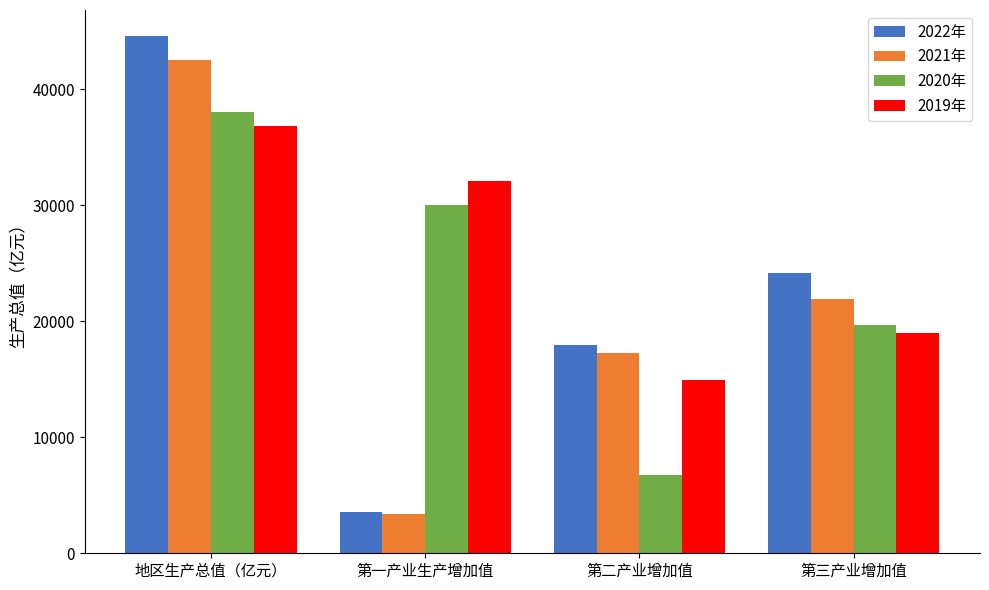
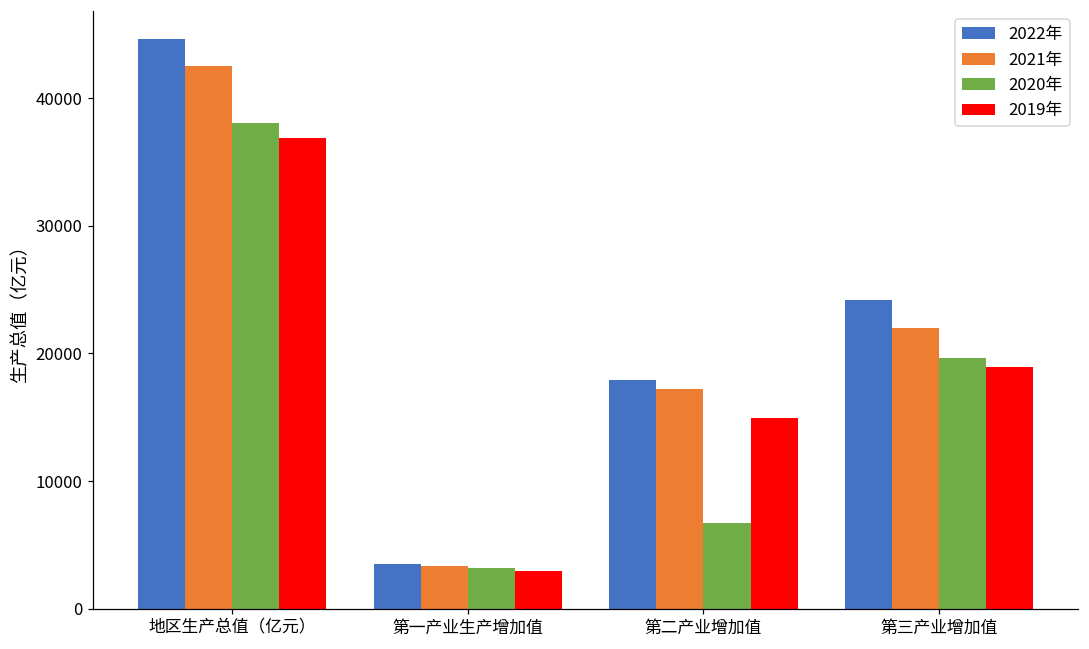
2020年, 第一产业生产增加值: 30000 -> 3200
2019年, 第一产业生产增加值: 32100 -> 2900
